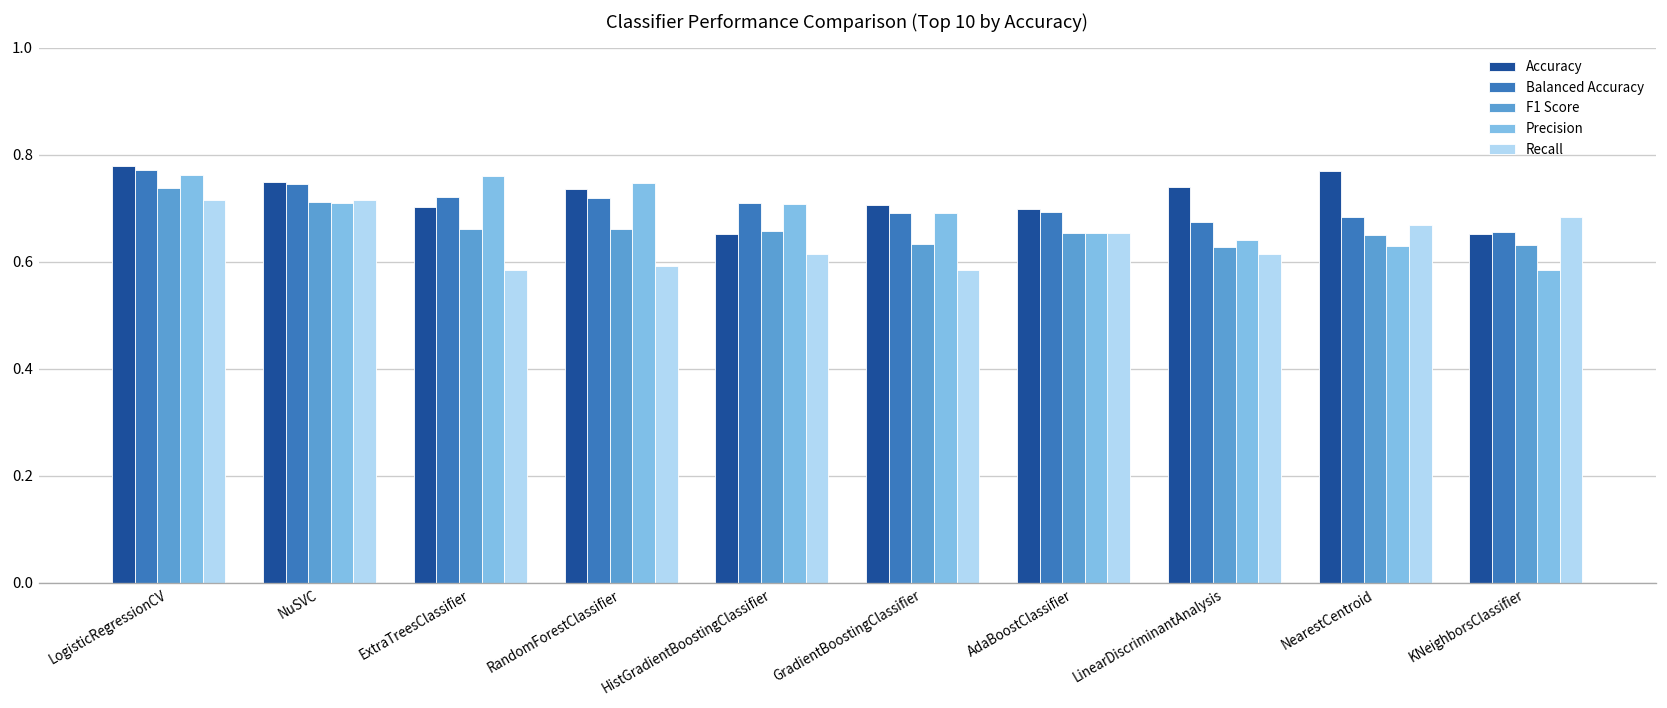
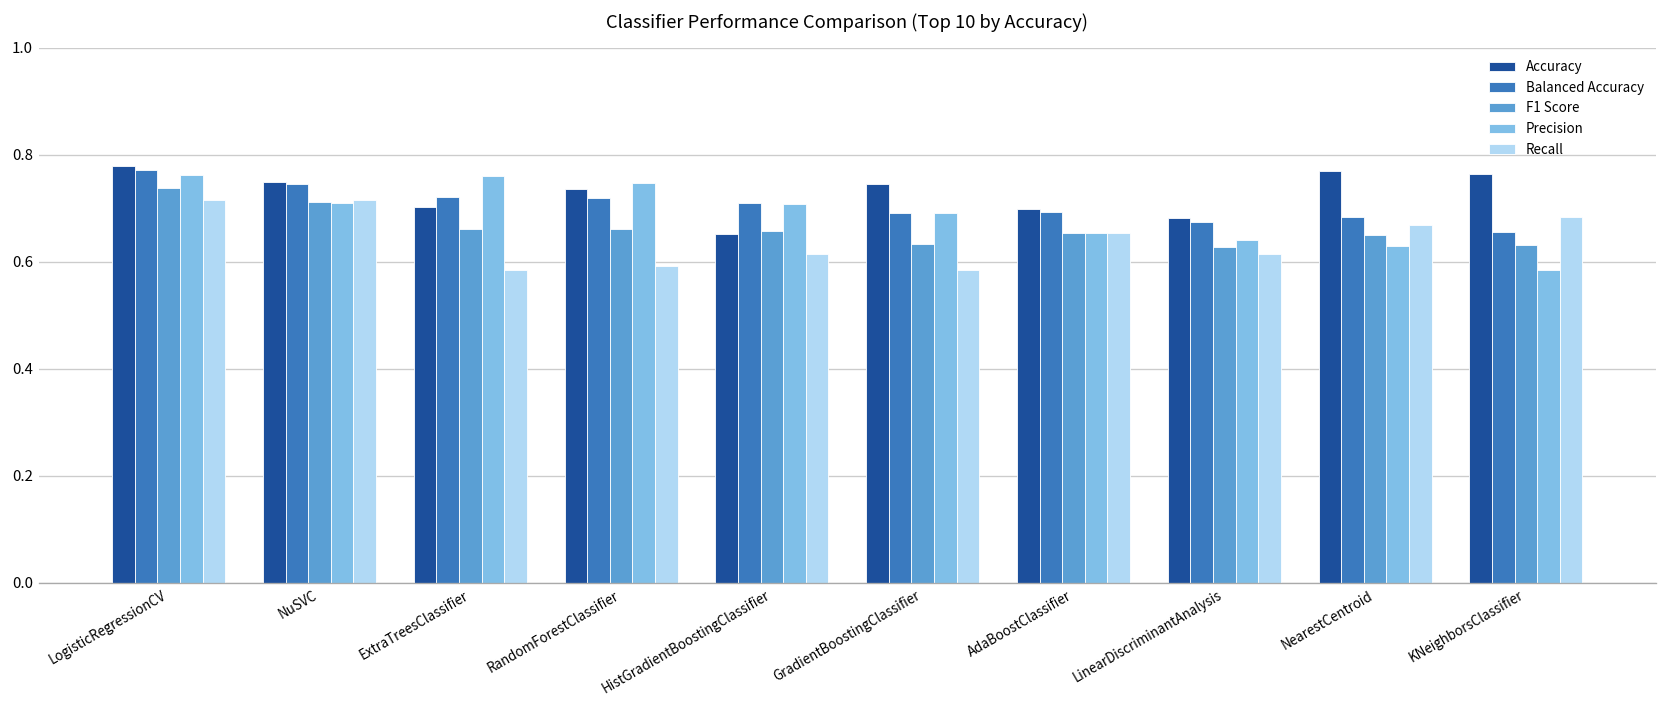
Accuracy, GradientBoostingClassifier: 0.71 -> 0.74
Accuracy, LinearDiscriminantAnalysis: 0.74 -> 0.68
Accuracy, KNeighborsClassifier: 0.65 -> 0.76
